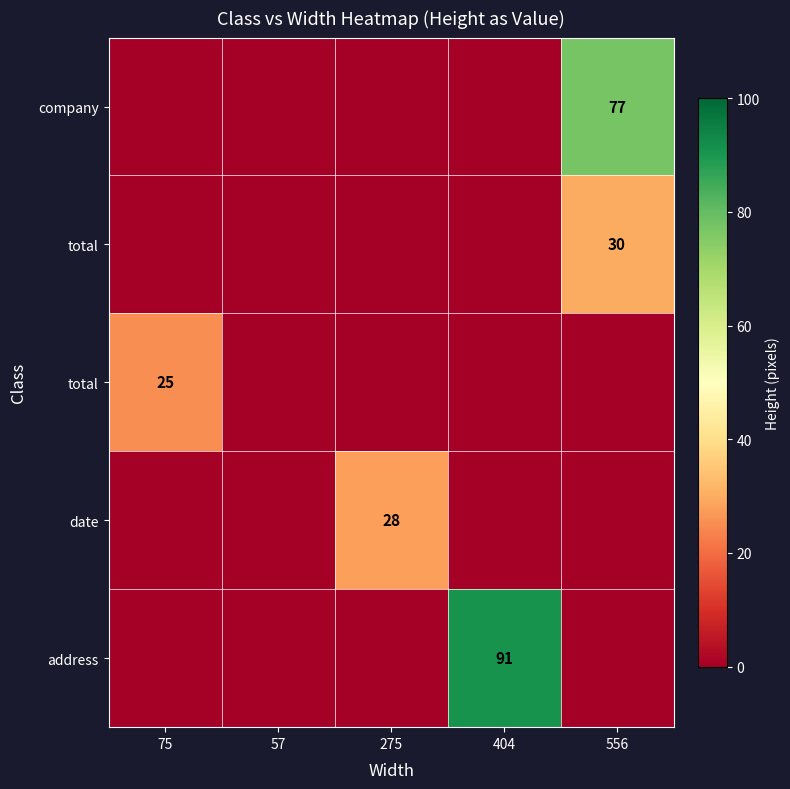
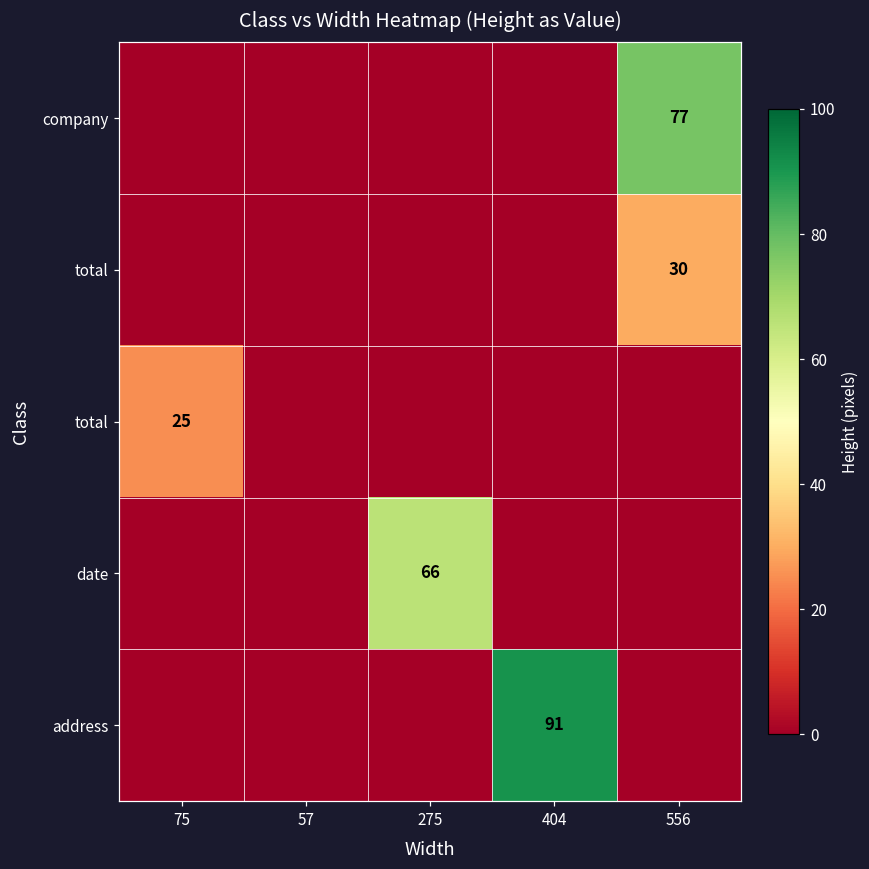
date, 275: 28 -> 66
